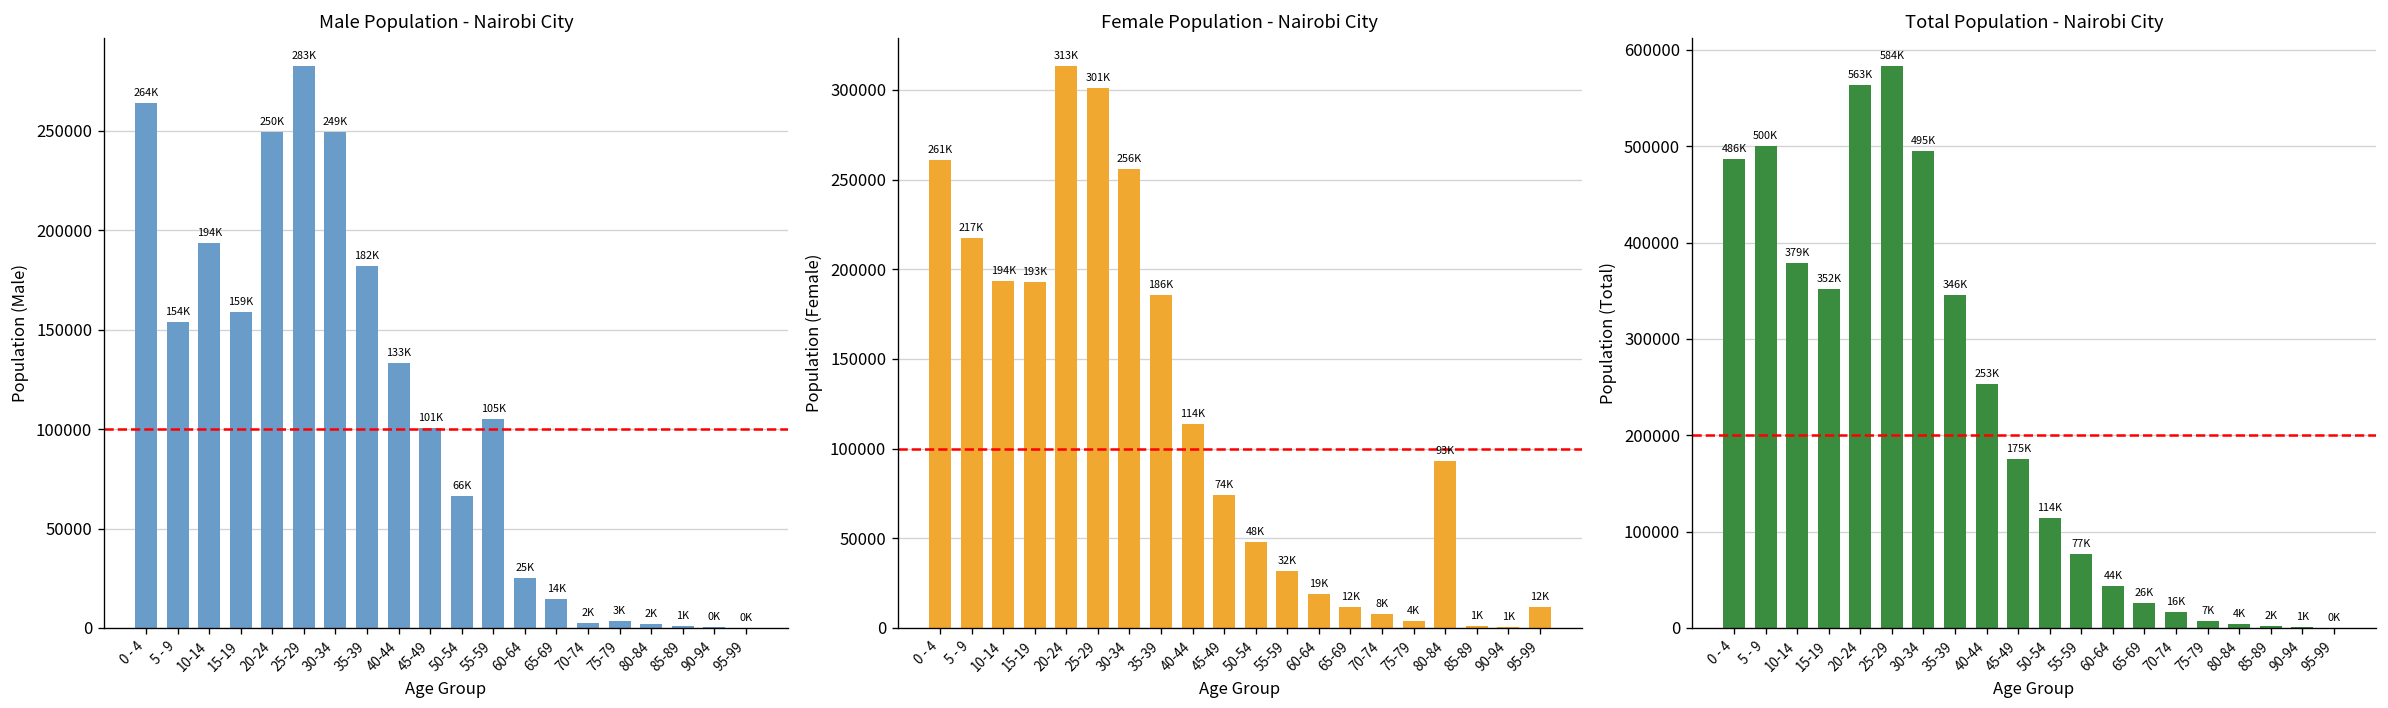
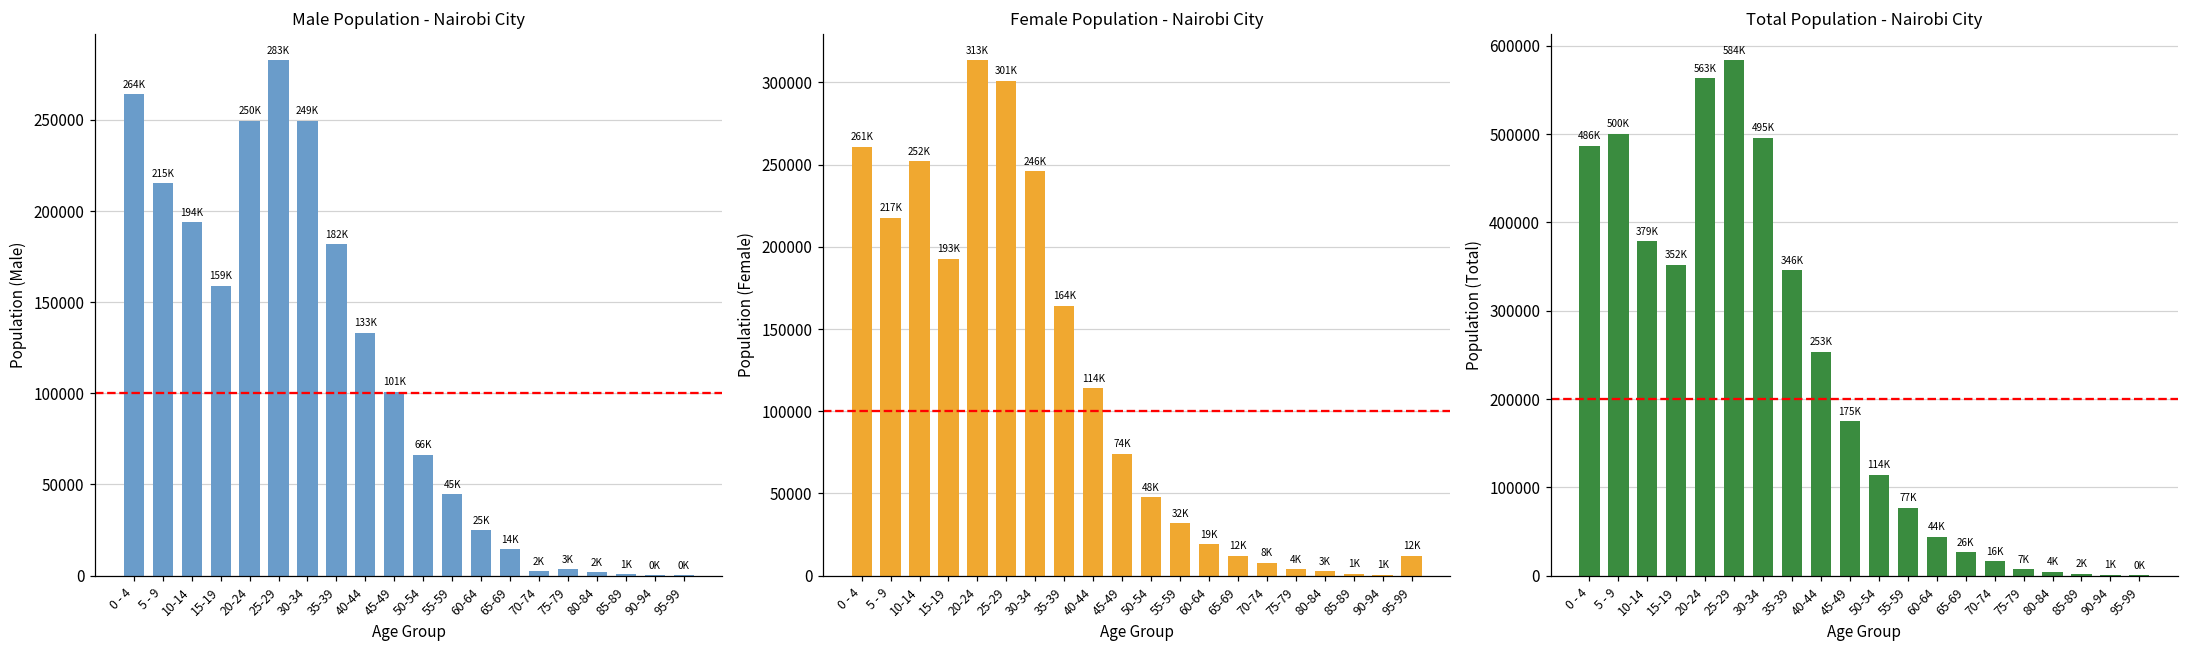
Male Population - Nairobi City, 5 - 9: 154K -> 215K
Male Population - Nairobi City, 55-59: 105K -> 45K
Female Population - Nairobi City, 10-14: 194K -> 252K
Female Population - Nairobi City, 30-34: 256K -> 246K
Female Population - Nairobi City, 35-39: 186K -> 164K
Female Population - Nairobi City, 80-84: 93K -> 3K
